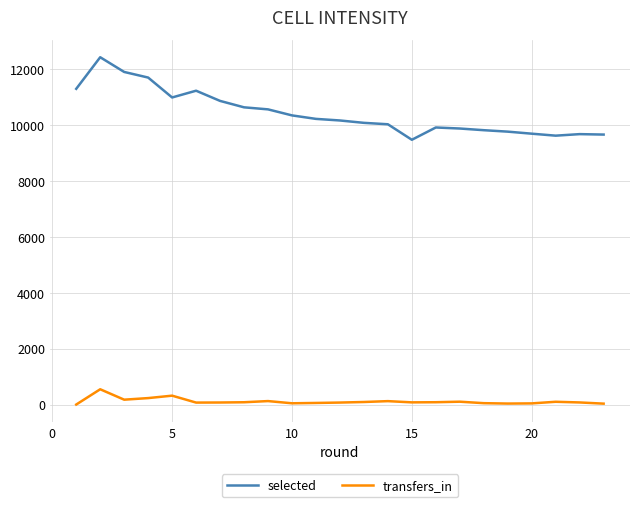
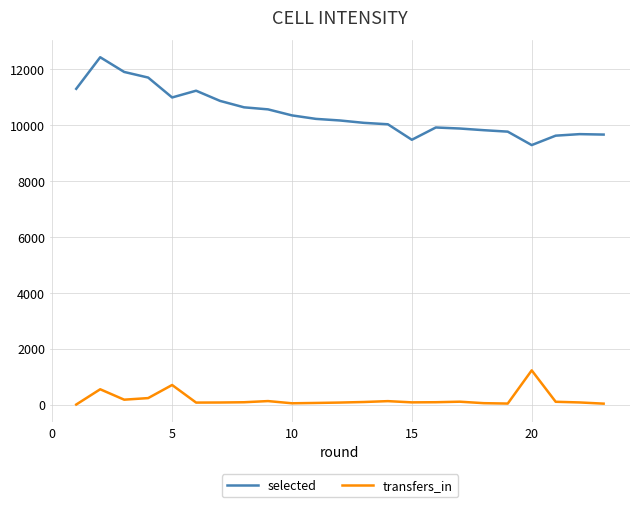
transfers_in, 5: 300 -> 700
selected, 20: 9700 -> 9300
transfers_in, 20: 0 -> 1200
